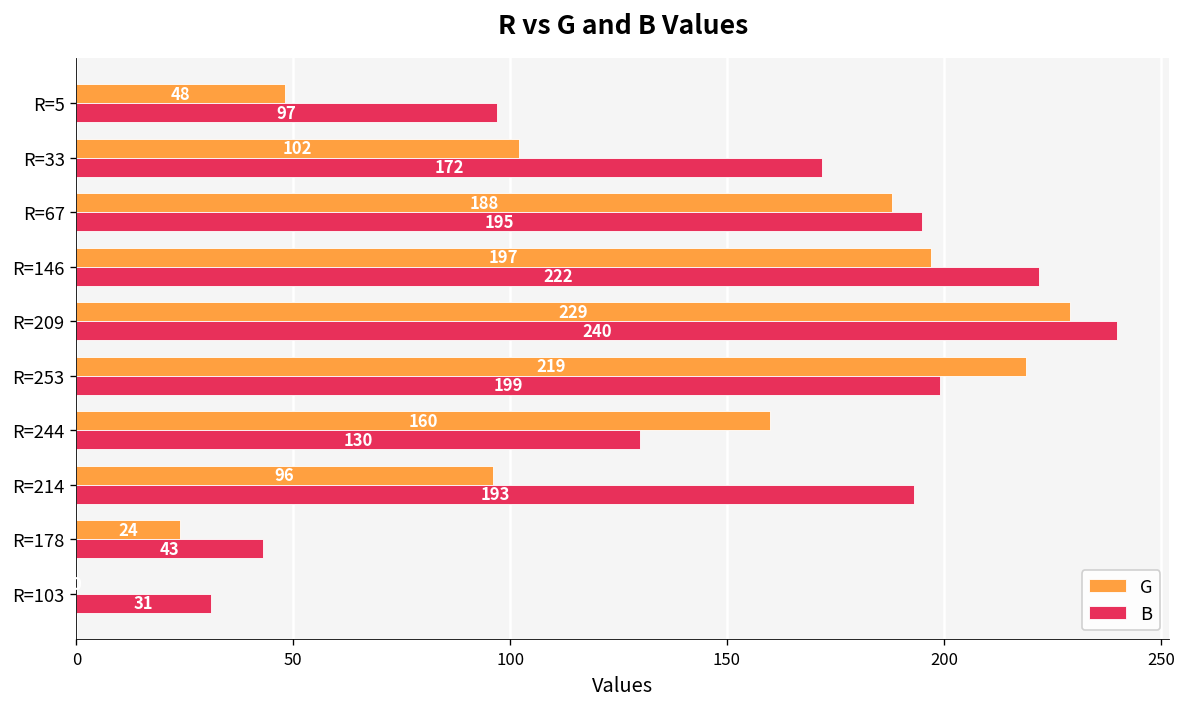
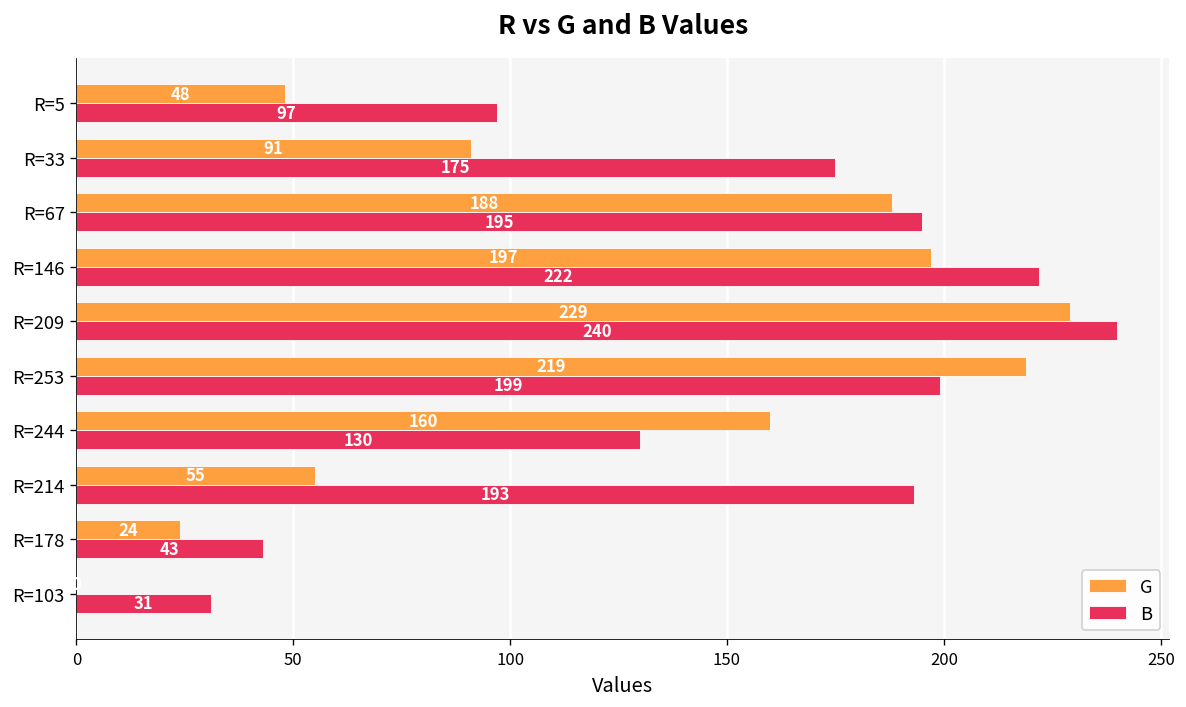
G, R=33: 102 -> 91
B, R=33: 172 -> 175
G, R=214: 96 -> 55
